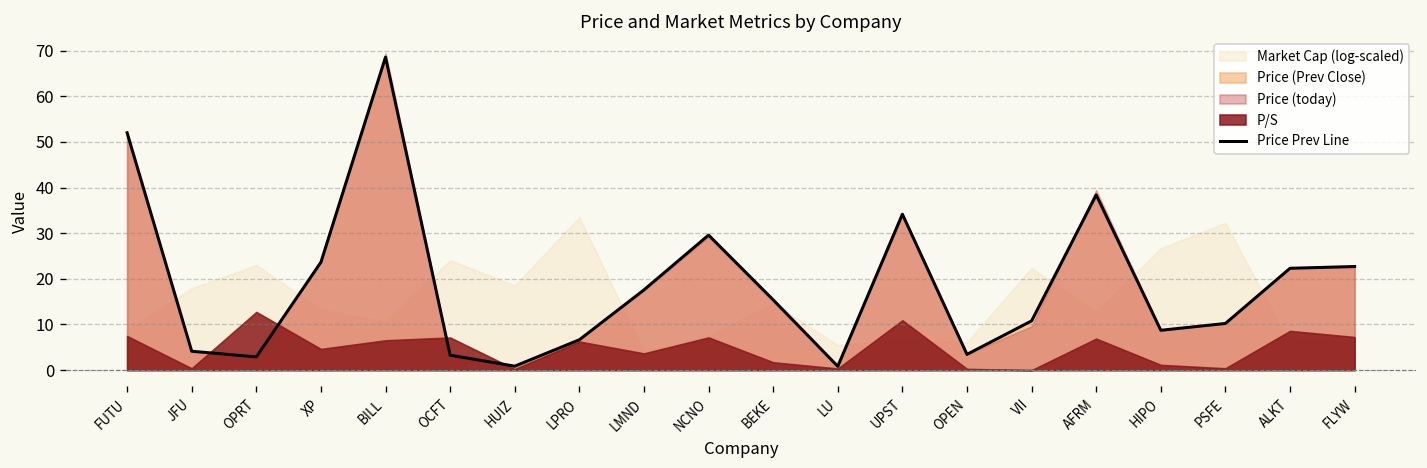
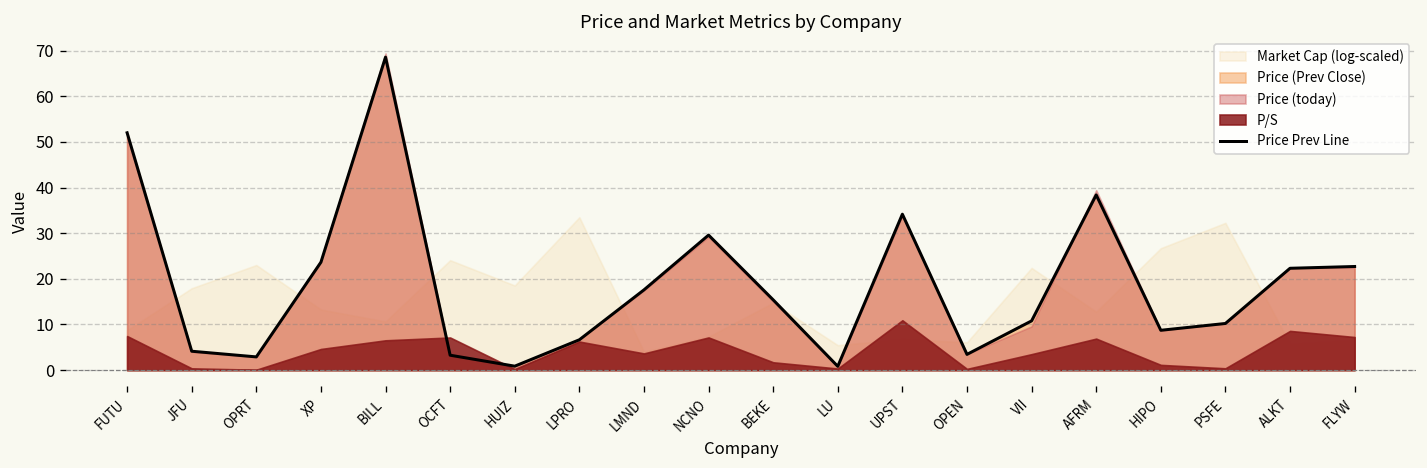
P/S, OPRT: 13 -> 0
P/S, VII: 0 -> 4
